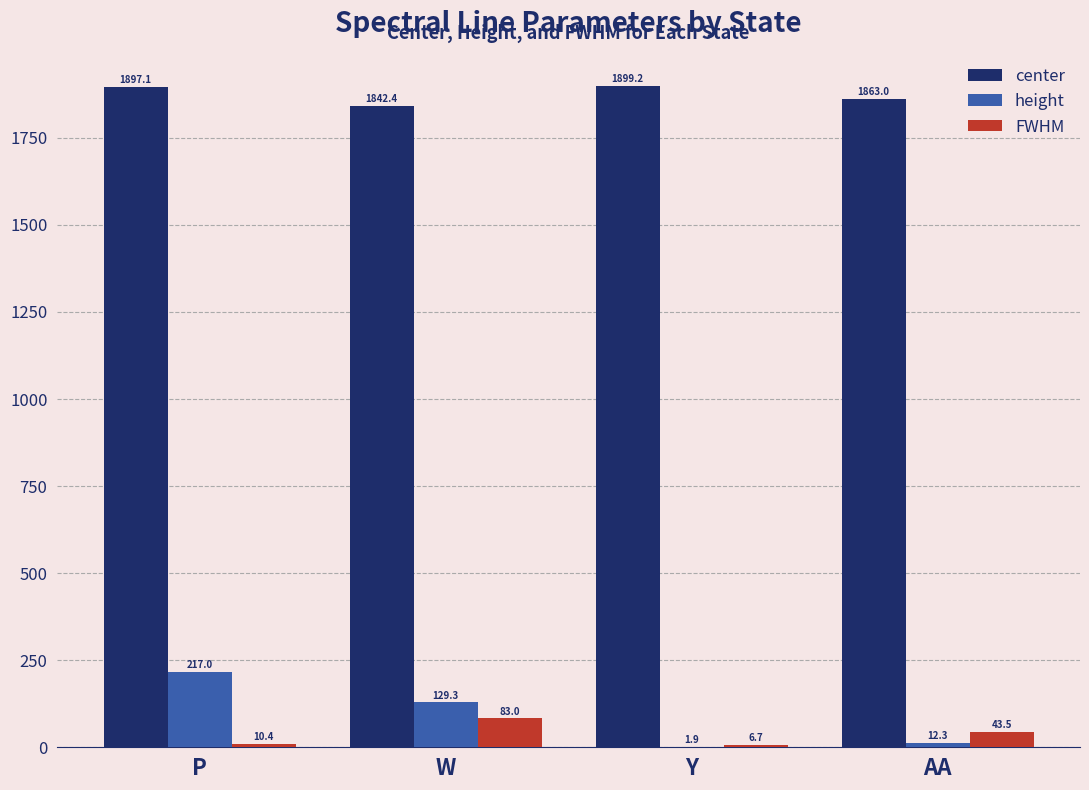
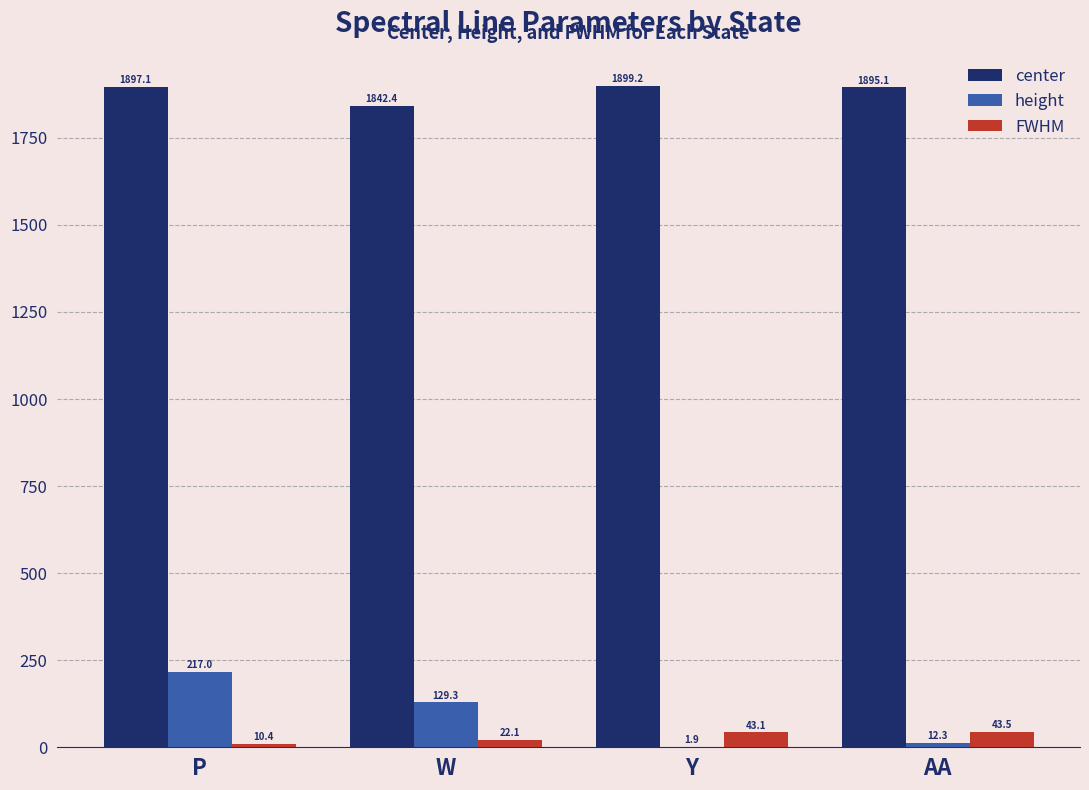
FWHM, W: 83.0 -> 22.1
FWHM, Y: 6.7 -> 43.1
center, AA: 1863.0 -> 1895.1
